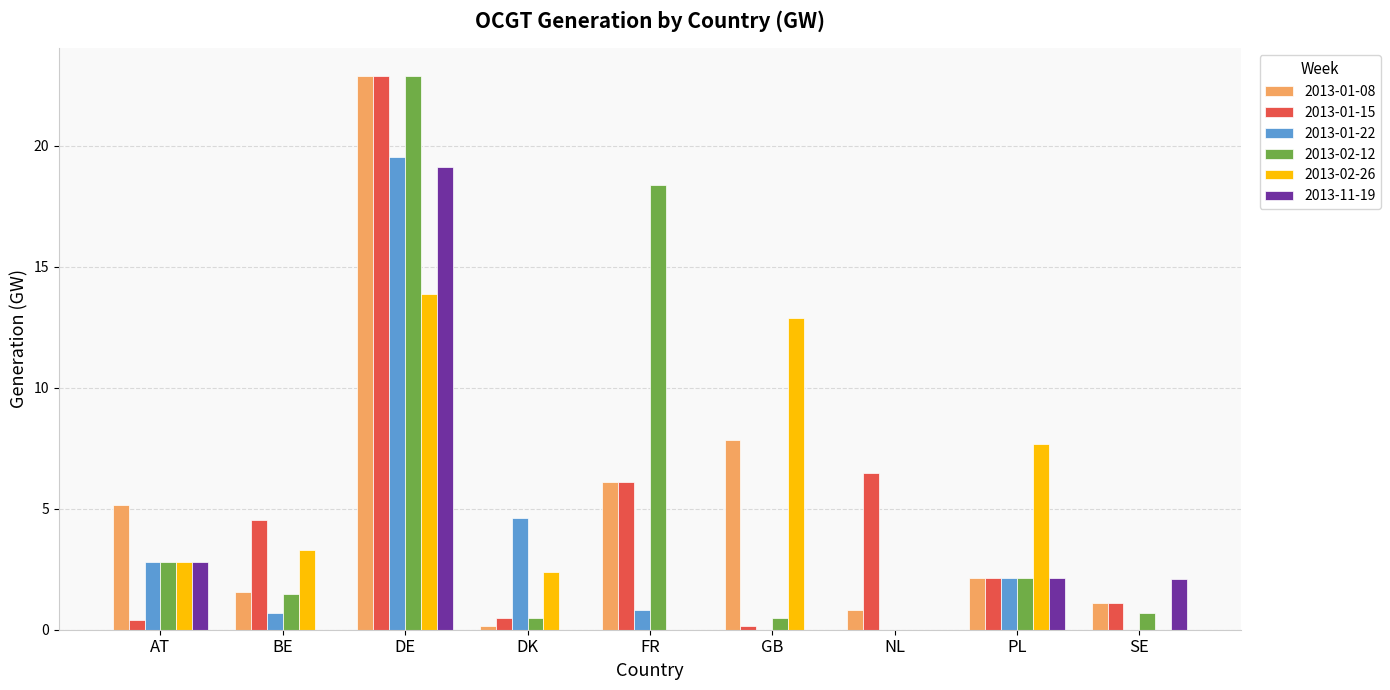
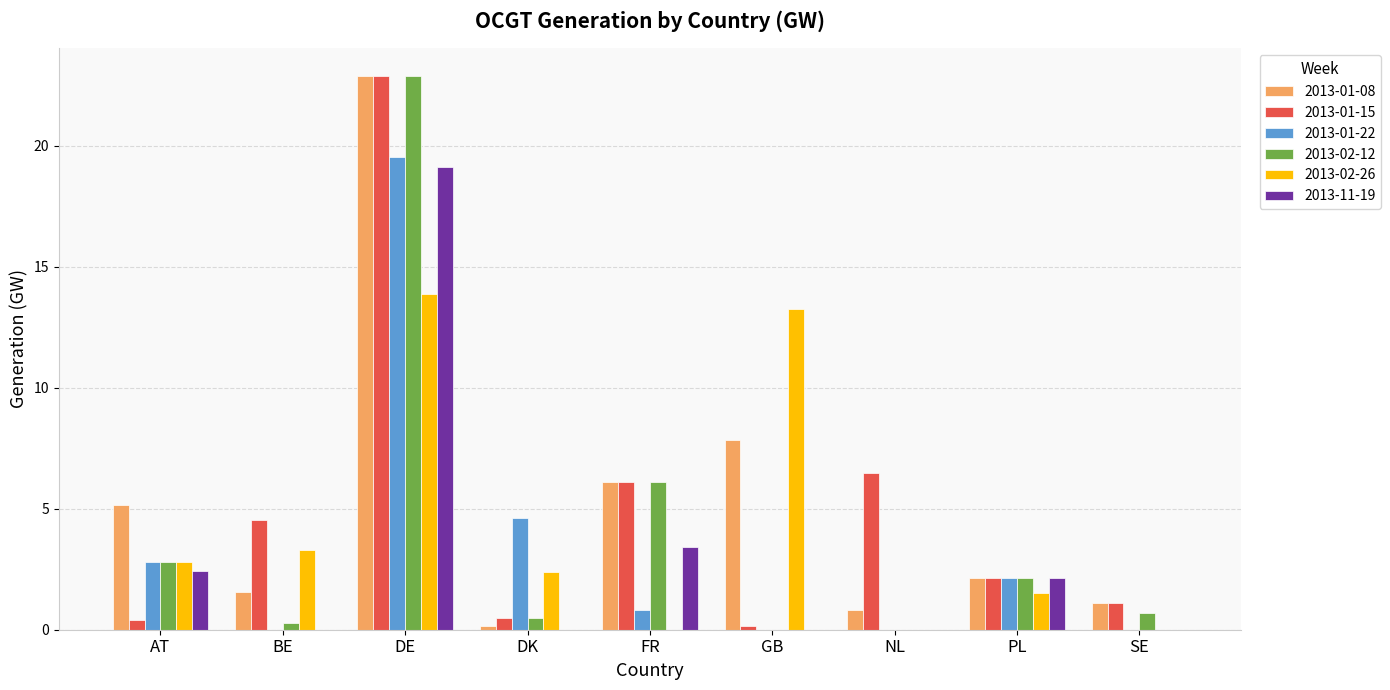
2013-11-19, AT: 2.8 -> 2.4
2013-01-22, BE: 0.7 -> 0.0
2013-02-12, BE: 1.5 -> 0.3
2013-02-12, FR: 18.4 -> 6.1
2013-11-19, FR: 0.0 -> 3.4
2013-02-12, GB: 0.5 -> 0.0
2013-02-26, GB: 12.9 -> 13.2
2013-02-26, PL: 7.7 -> 1.5
2013-11-19, SE: 2.1 -> 0.0
